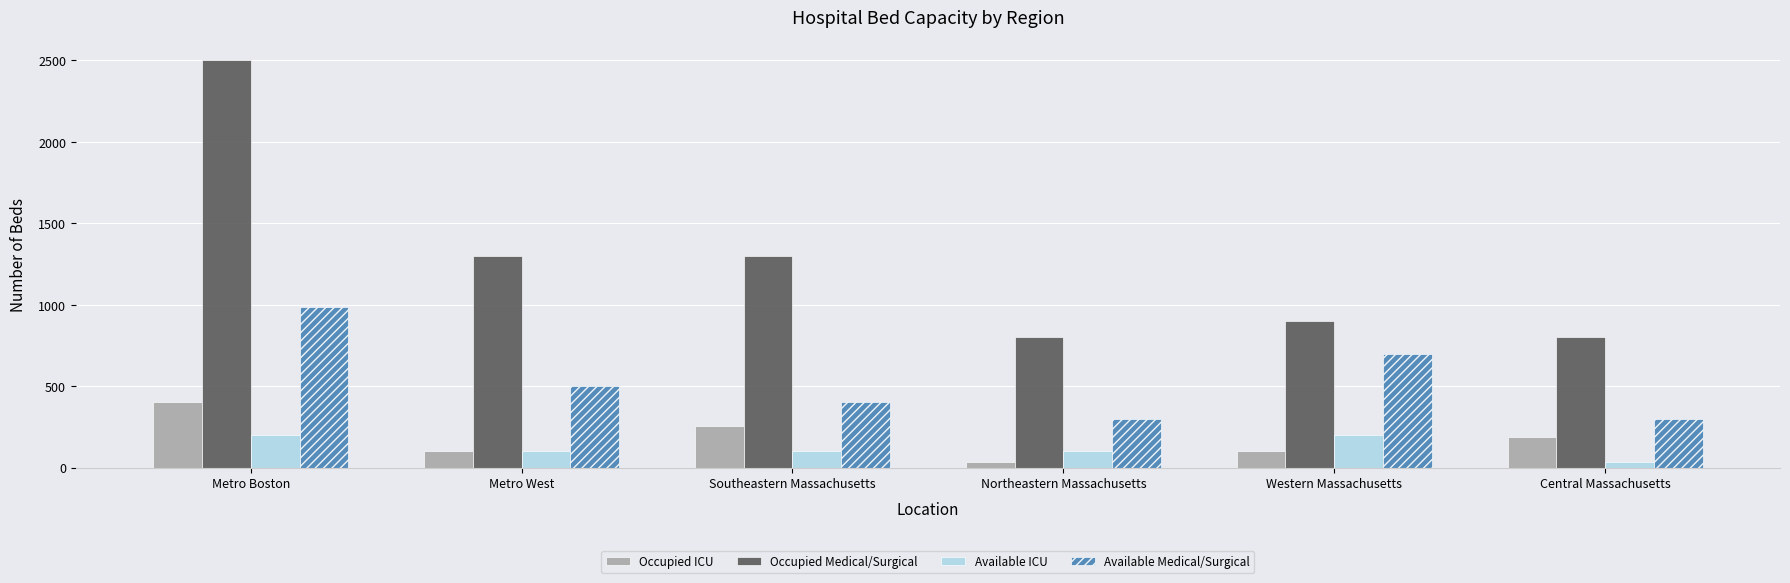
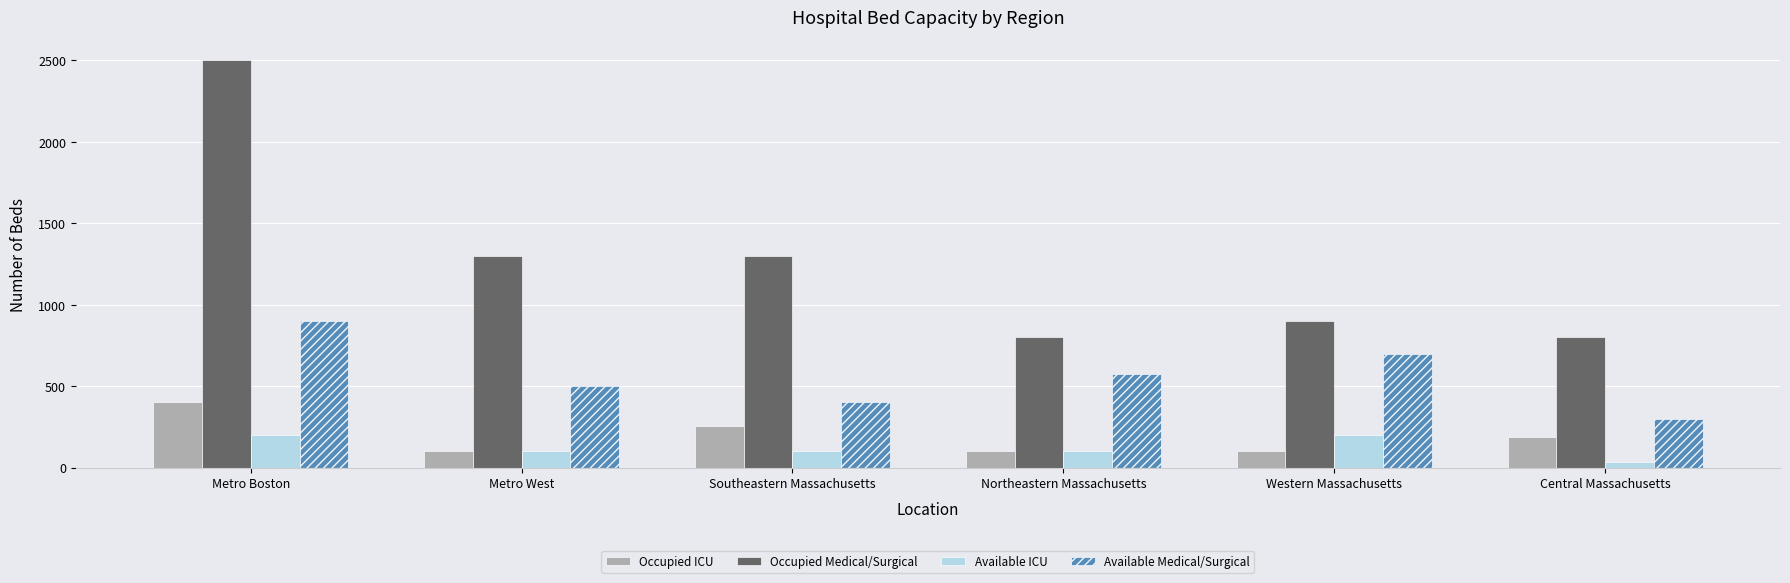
Available Medical/Surgical, Metro Boston: 980 -> 900
Occupied ICU, Northeastern Massachusetts: 30 -> 100
Available Medical/Surgical, Northeastern Massachusetts: 300 -> 580
